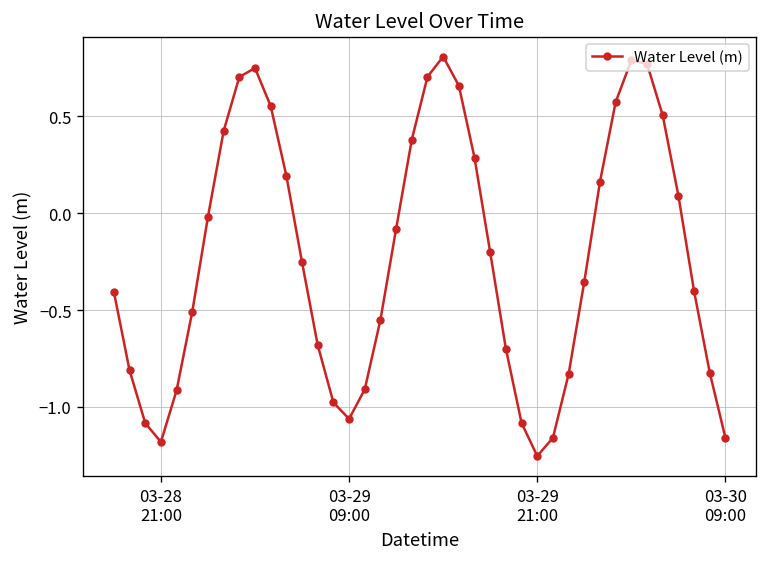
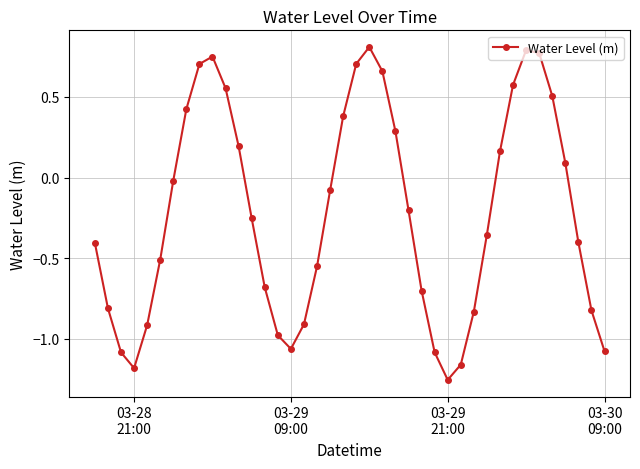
03-30 09:00: -1.16 -> -1.08
